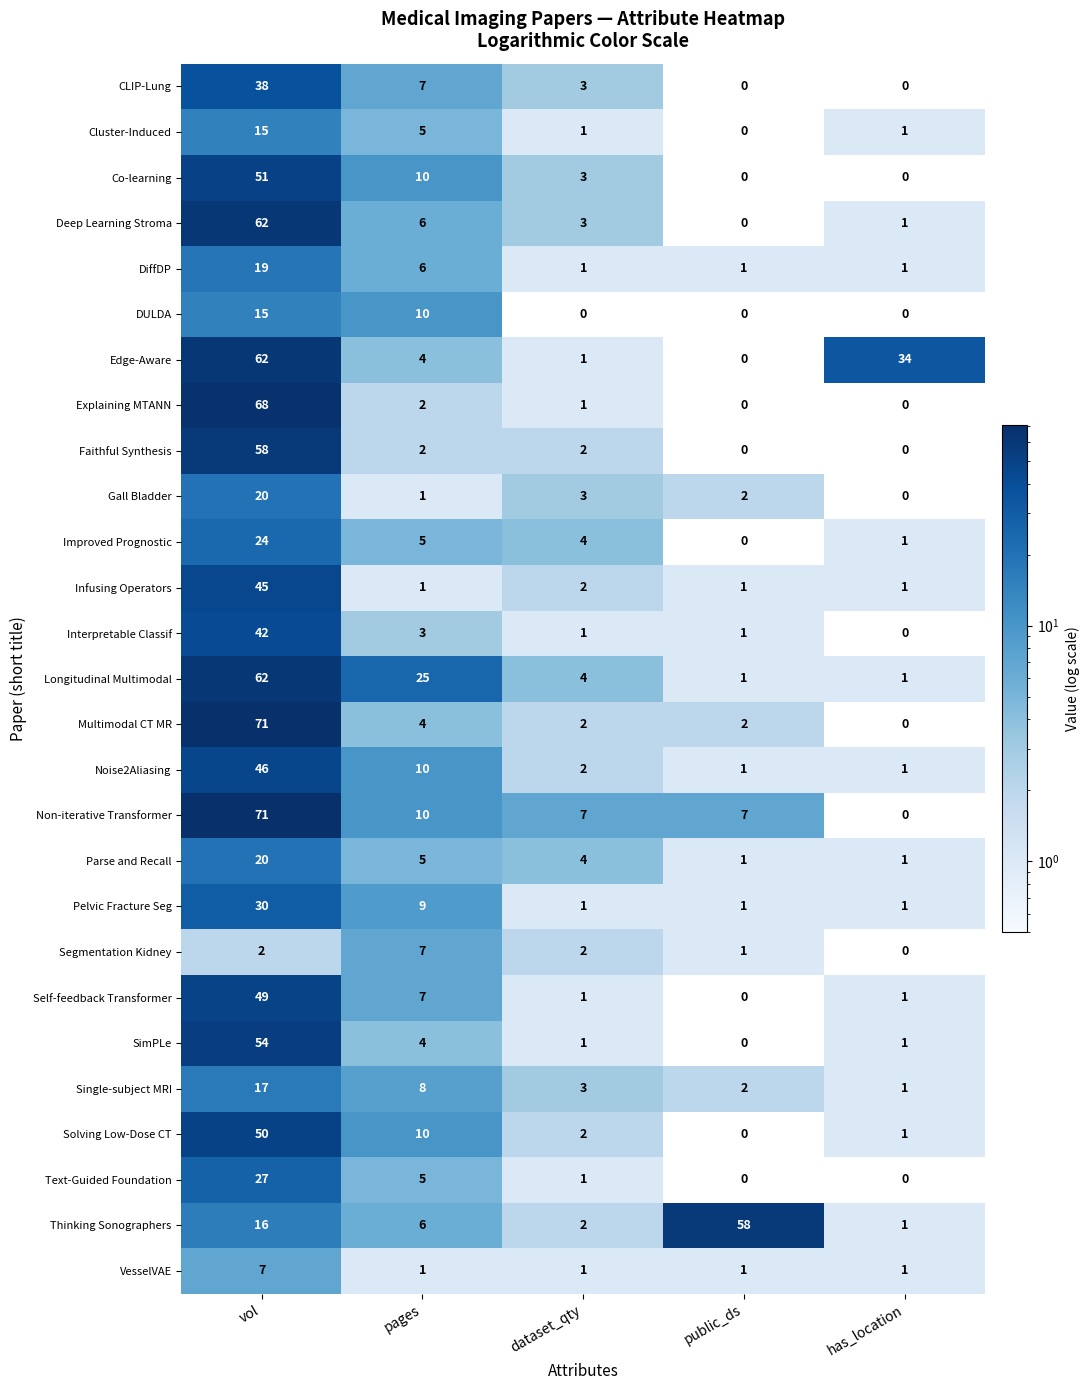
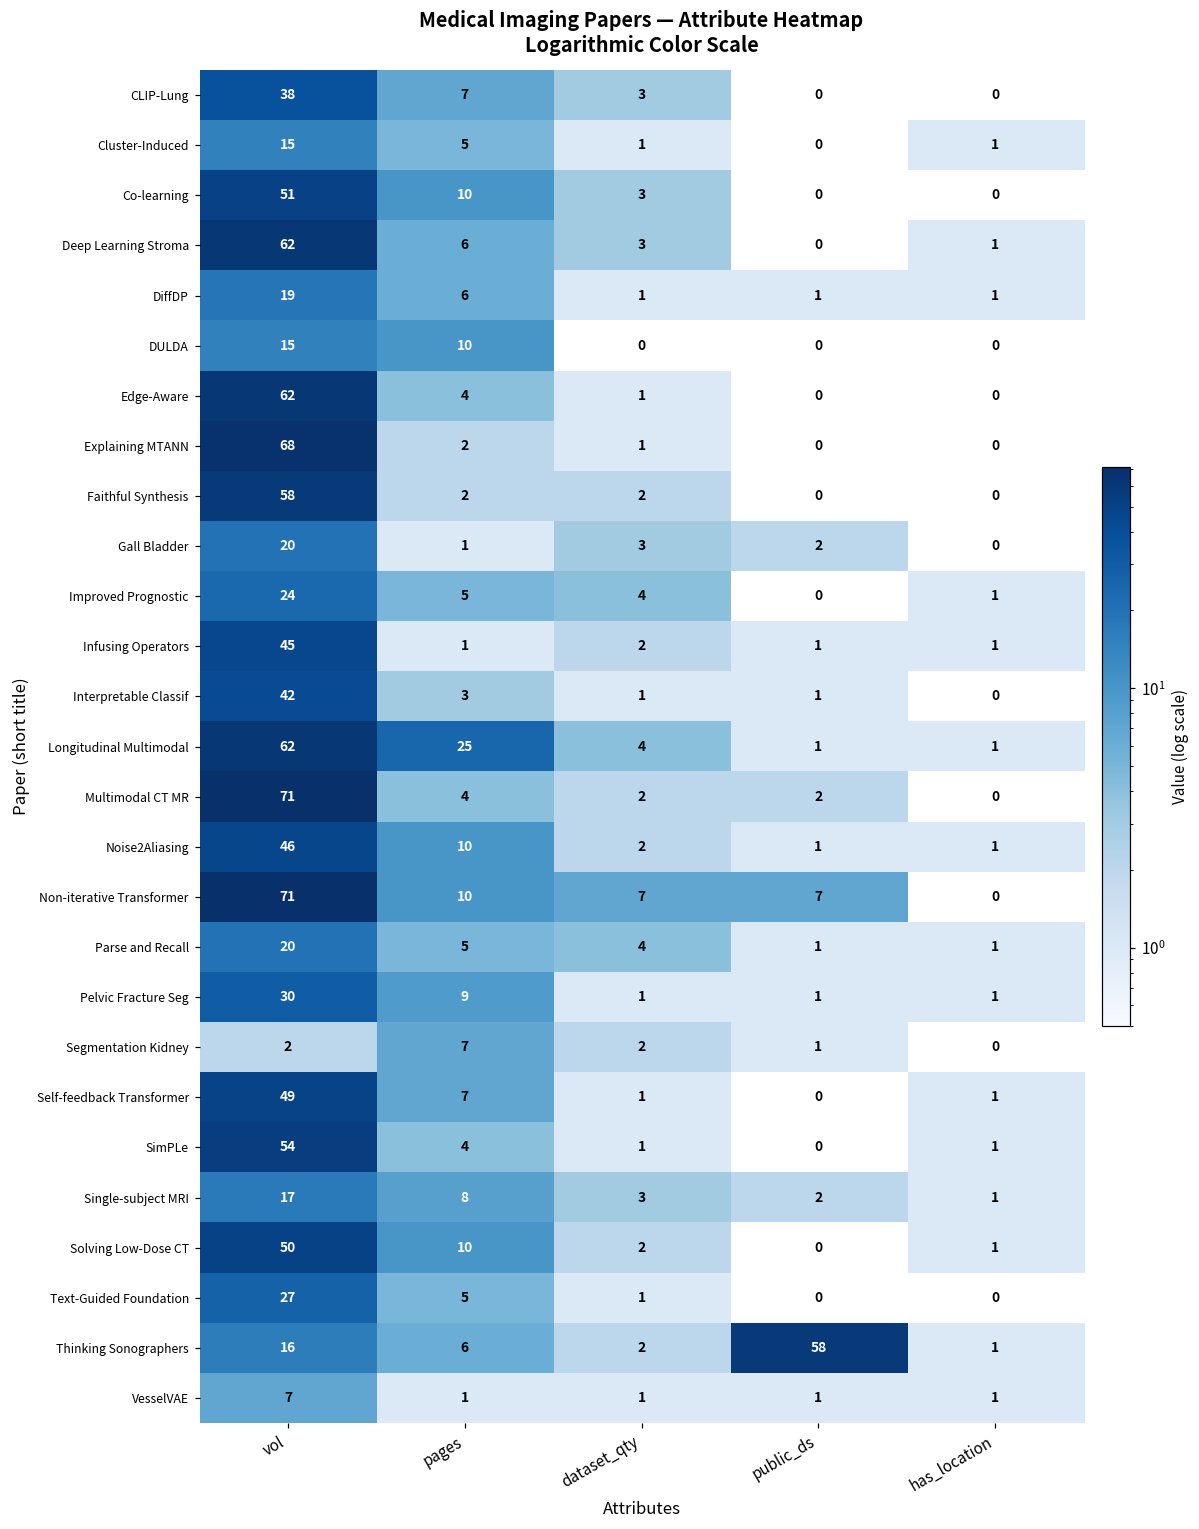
Edge-Aware, has_location: 34 -> 0
